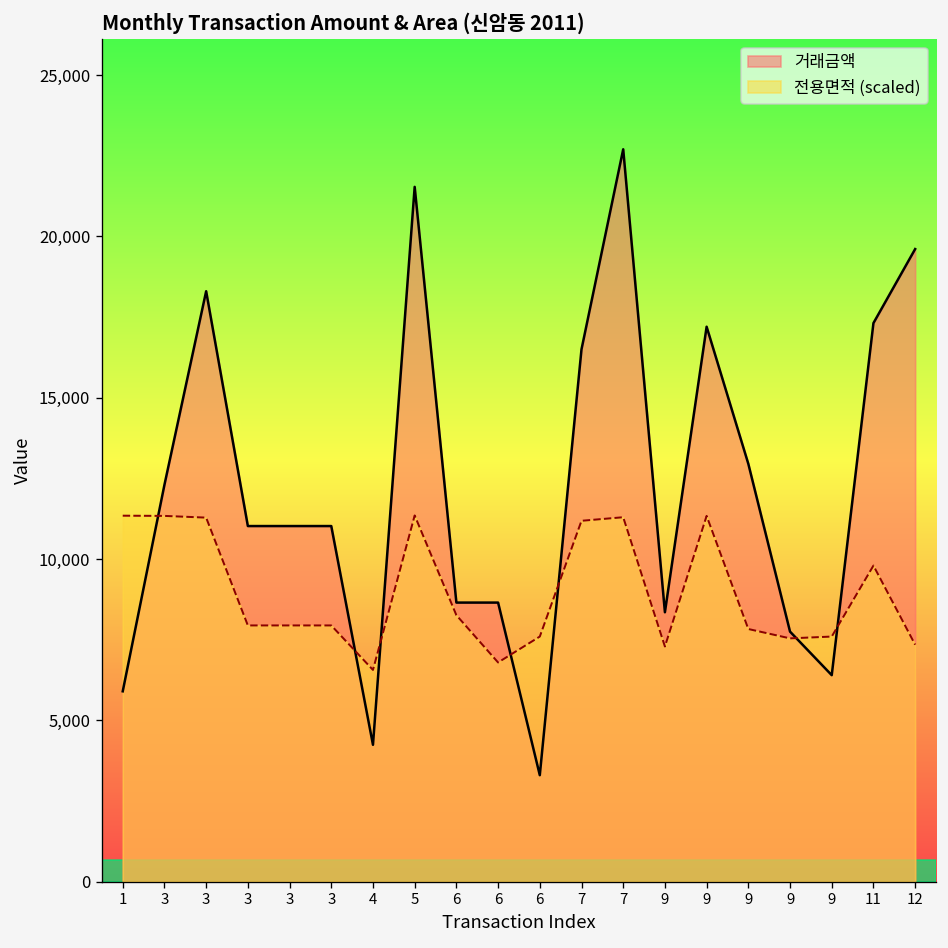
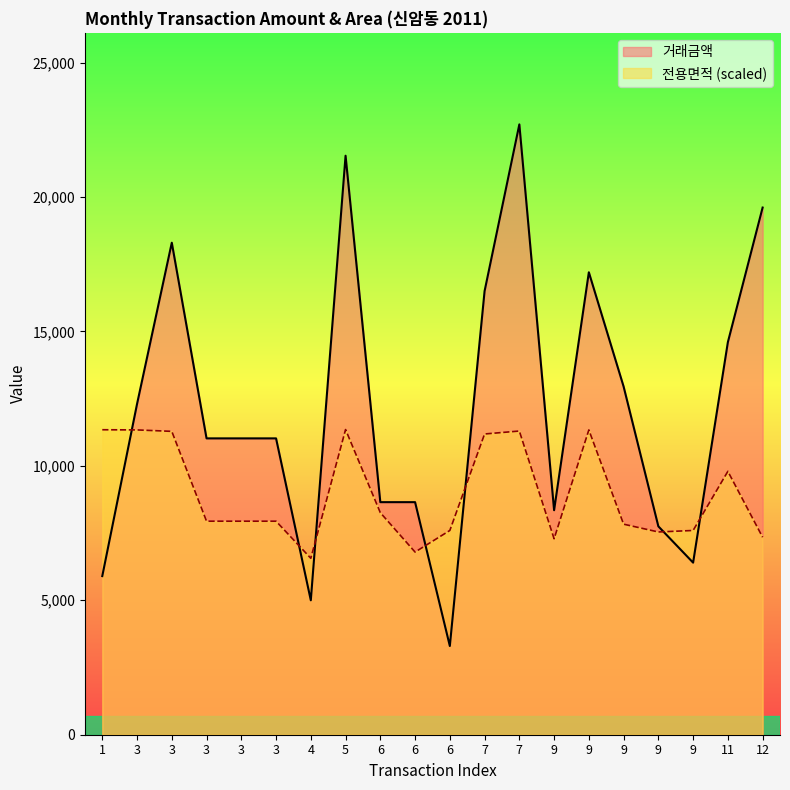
거래금액, 4: 4,200 -> 5,000
거래금액, 11: 17,300 -> 14,600
